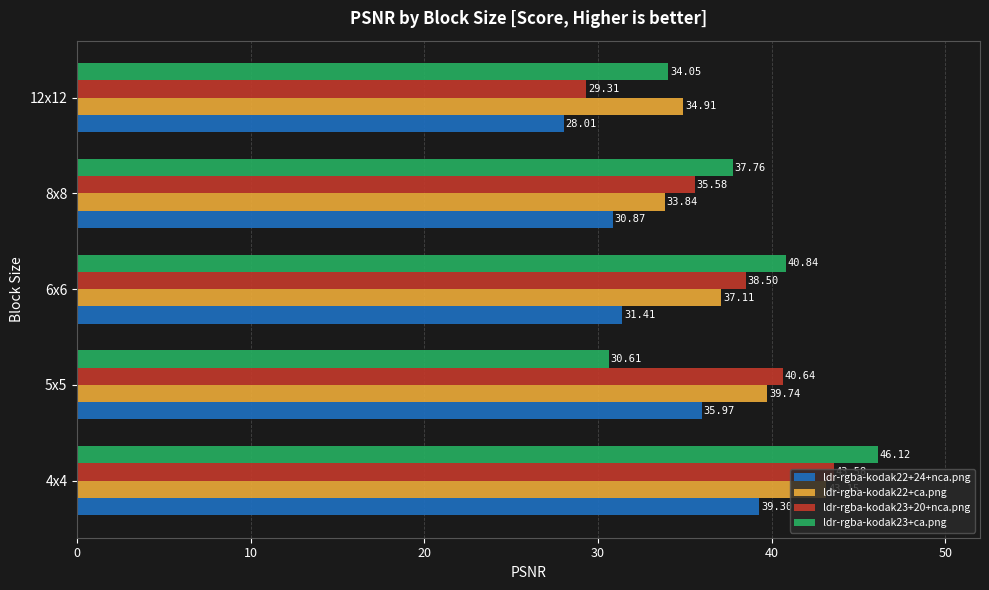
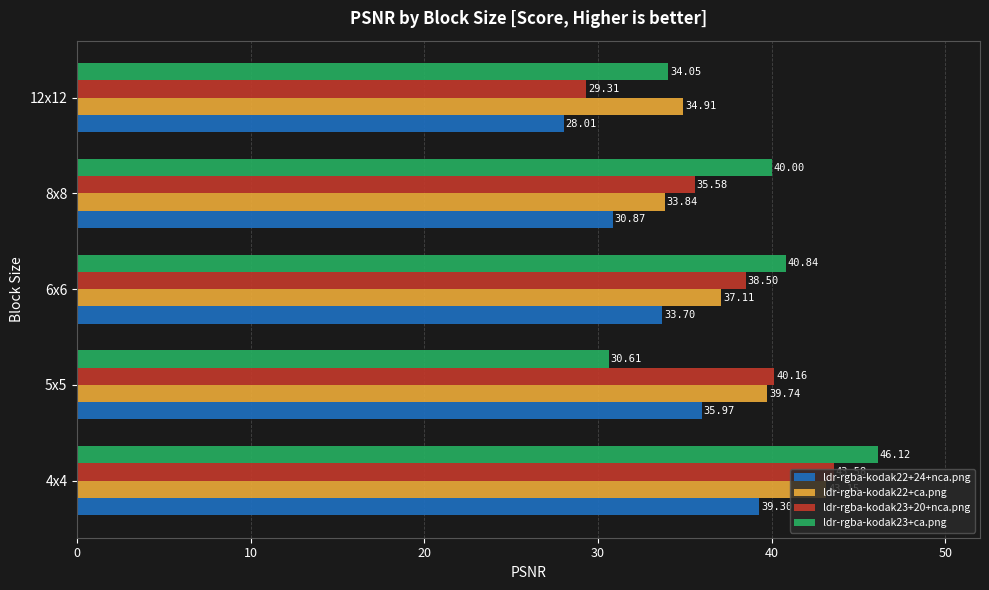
ldr-rgba-kodak23+ca.png, 8x8: 37.76 -> 40.00
ldr-rgba-kodak22+24+nca.png, 6x6: 31.41 -> 33.70
ldr-rgba-kodak23+20+nca.png, 5x5: 40.64 -> 40.16
